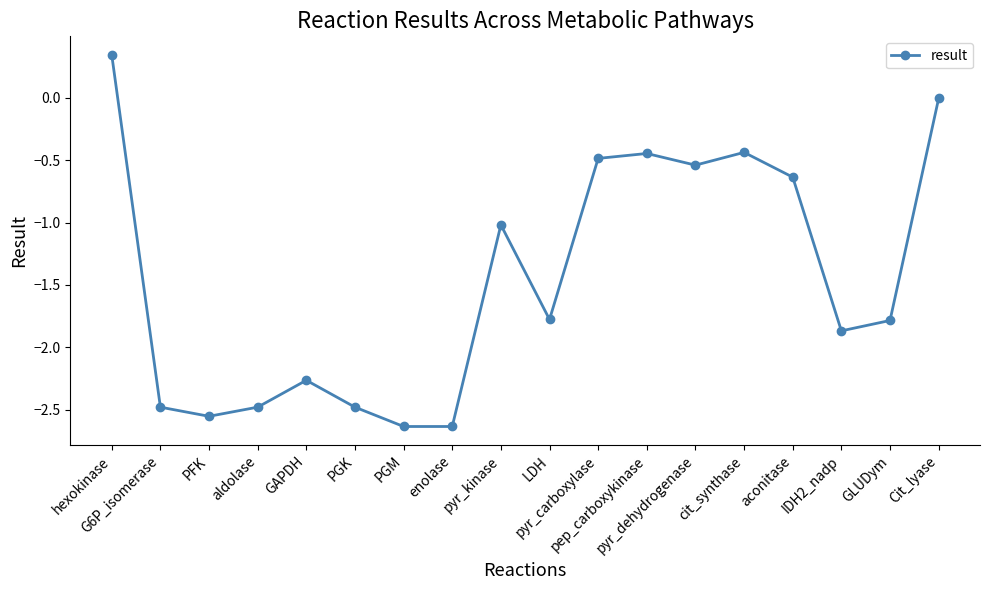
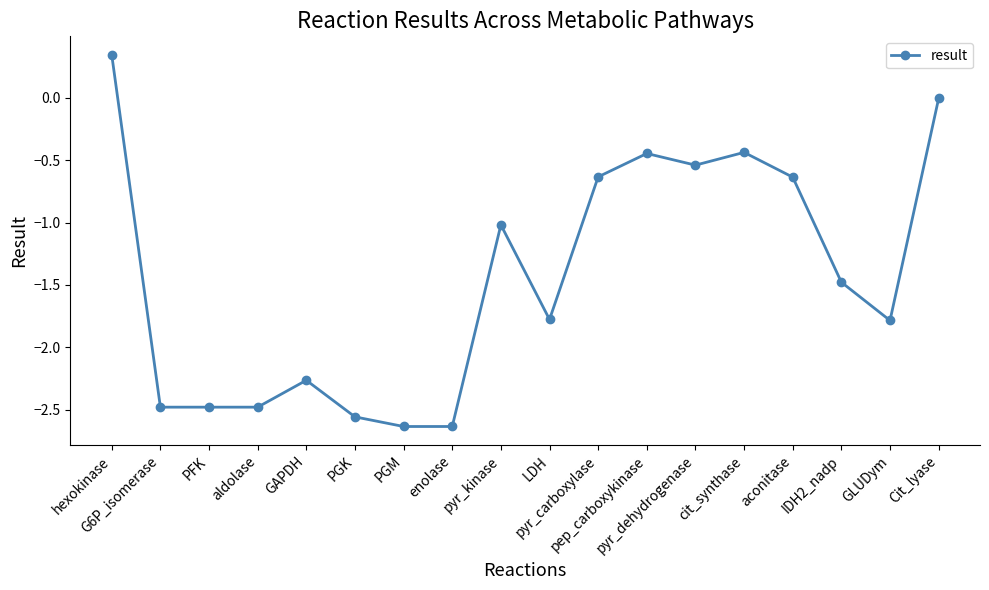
PFK: -2.55 -> -2.48
PGK: -2.48 -> -2.56
pyr_carboxylase: -0.49 -> -0.63
IDH2_nadp: -1.87 -> -1.48
